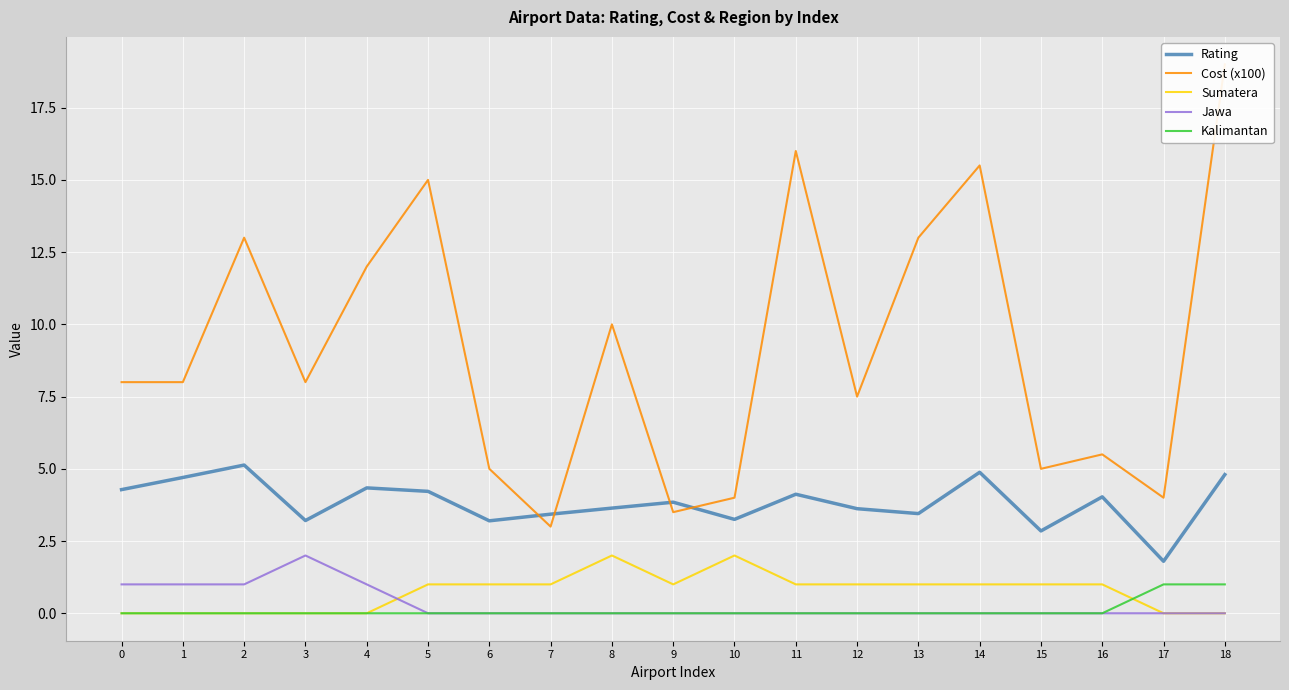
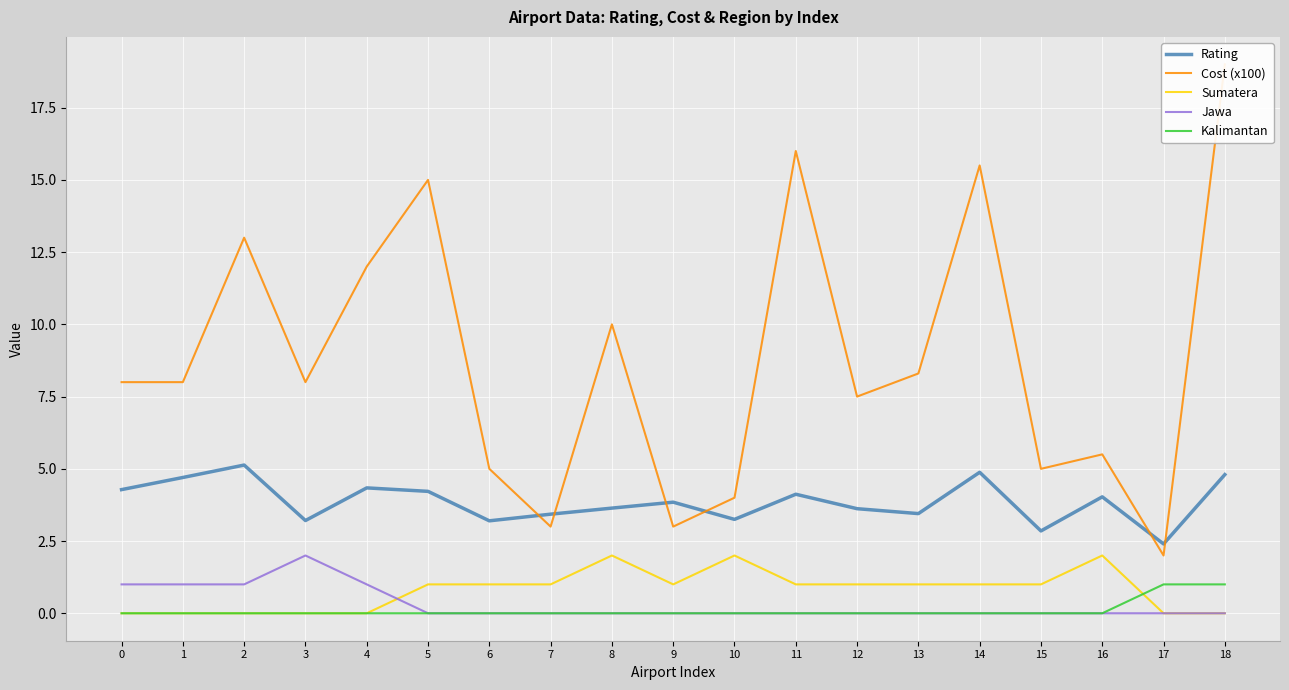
Cost (x100), 9: 3.5 -> 3.0
Cost (x100), 13: 13.0 -> 8.3
Sumatera, 16: 1 -> 2
Rating, 17: 1.8 -> 2.4
Cost (x100), 17: 4 -> 2
